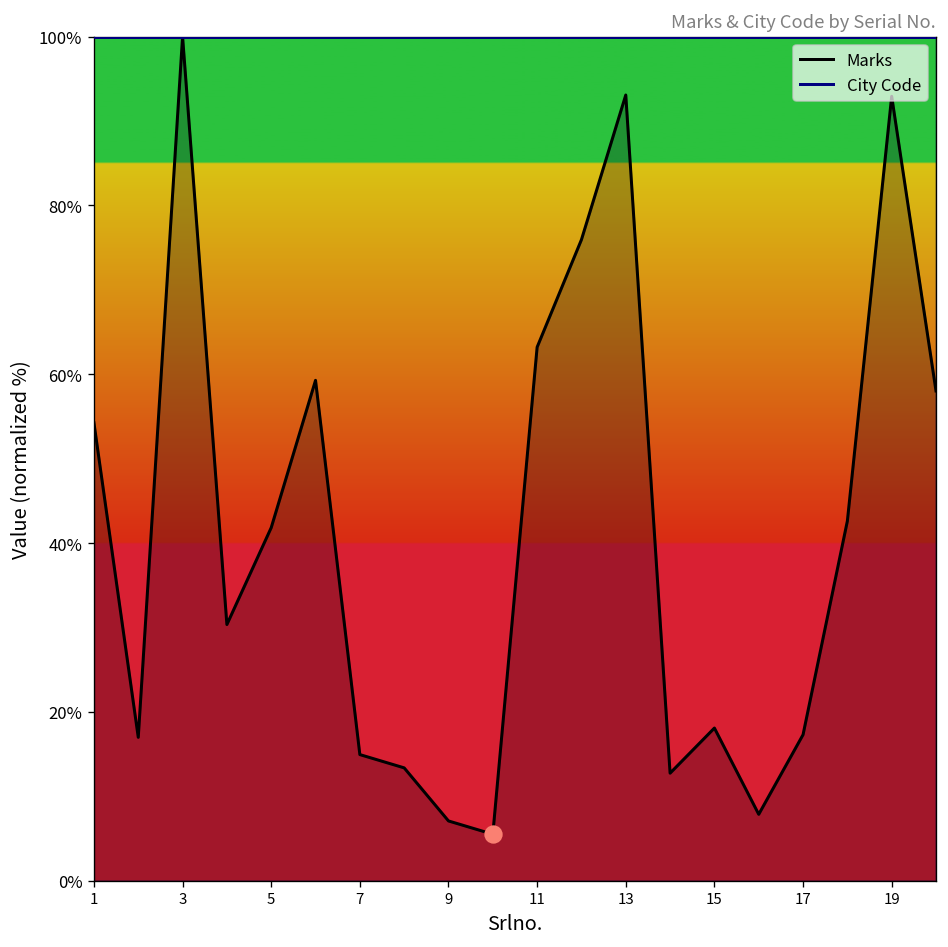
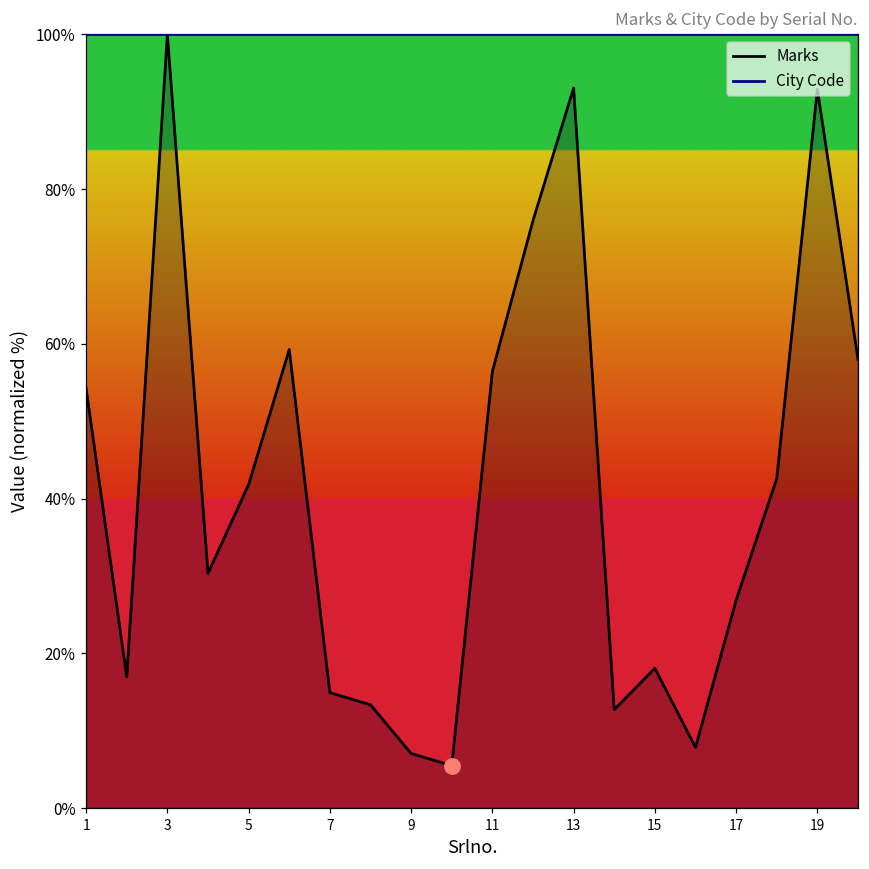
Marks, 11: 63% -> 56%
Marks, 17: 17% -> 27%
